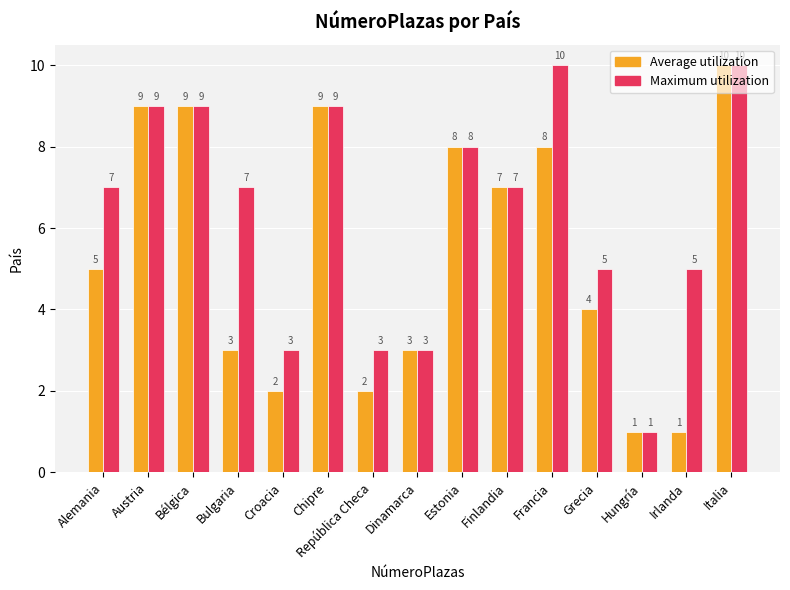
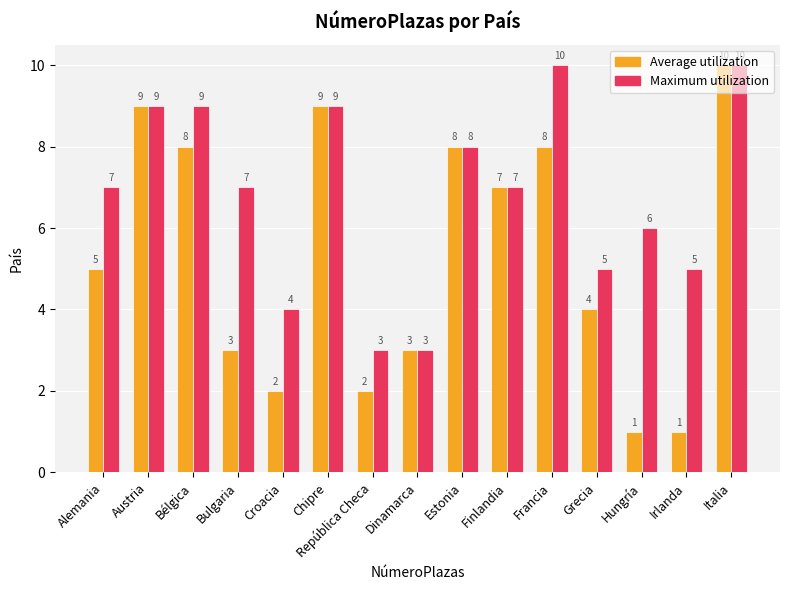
Average utilization, Bélgica: 9 -> 8
Maximum utilization, Croacia: 3 -> 4
Maximum utilization, Hungría: 1 -> 6
